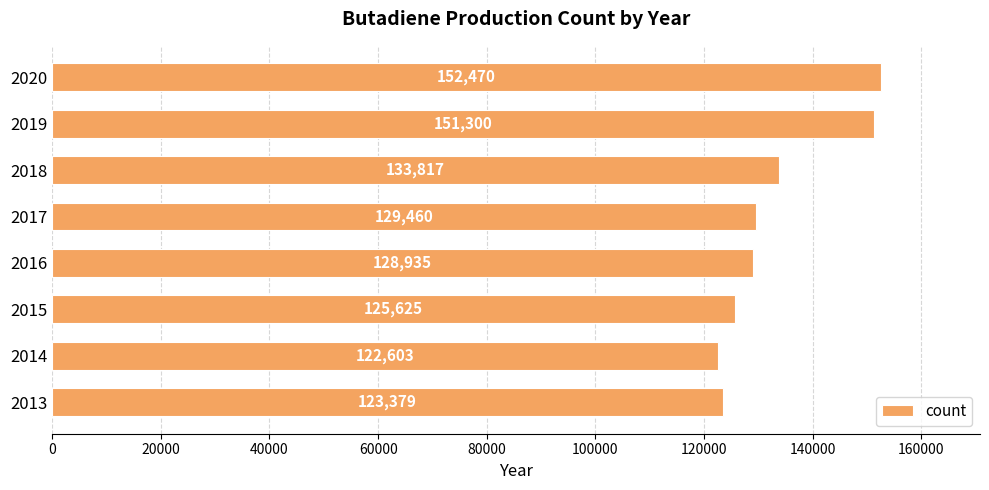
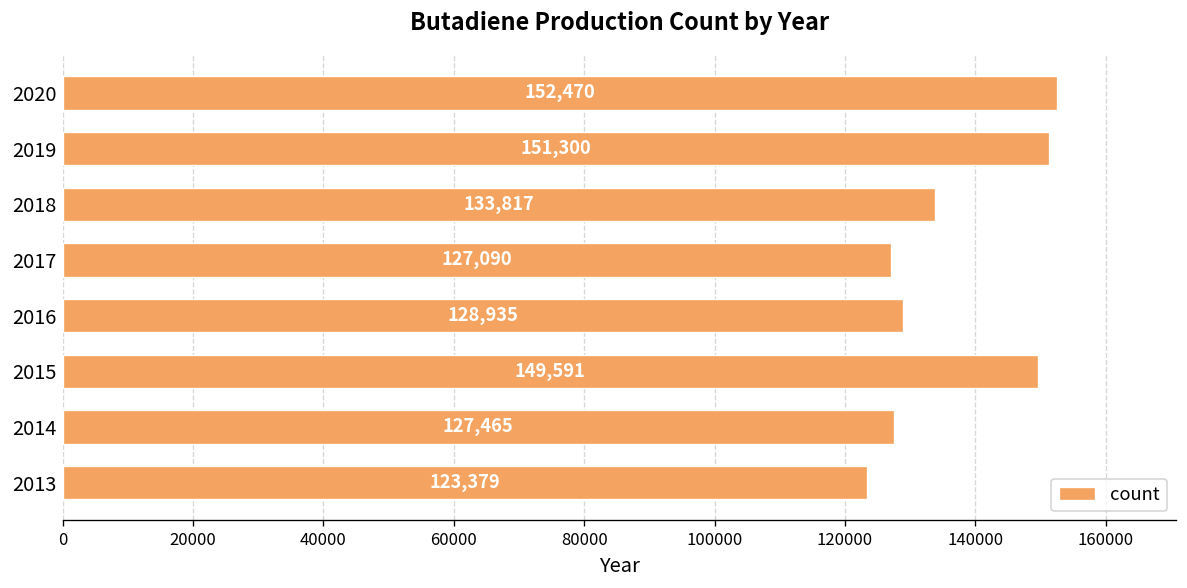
2017: 129,460 -> 127,090
2015: 125,625 -> 149,591
2014: 122,603 -> 127,465
